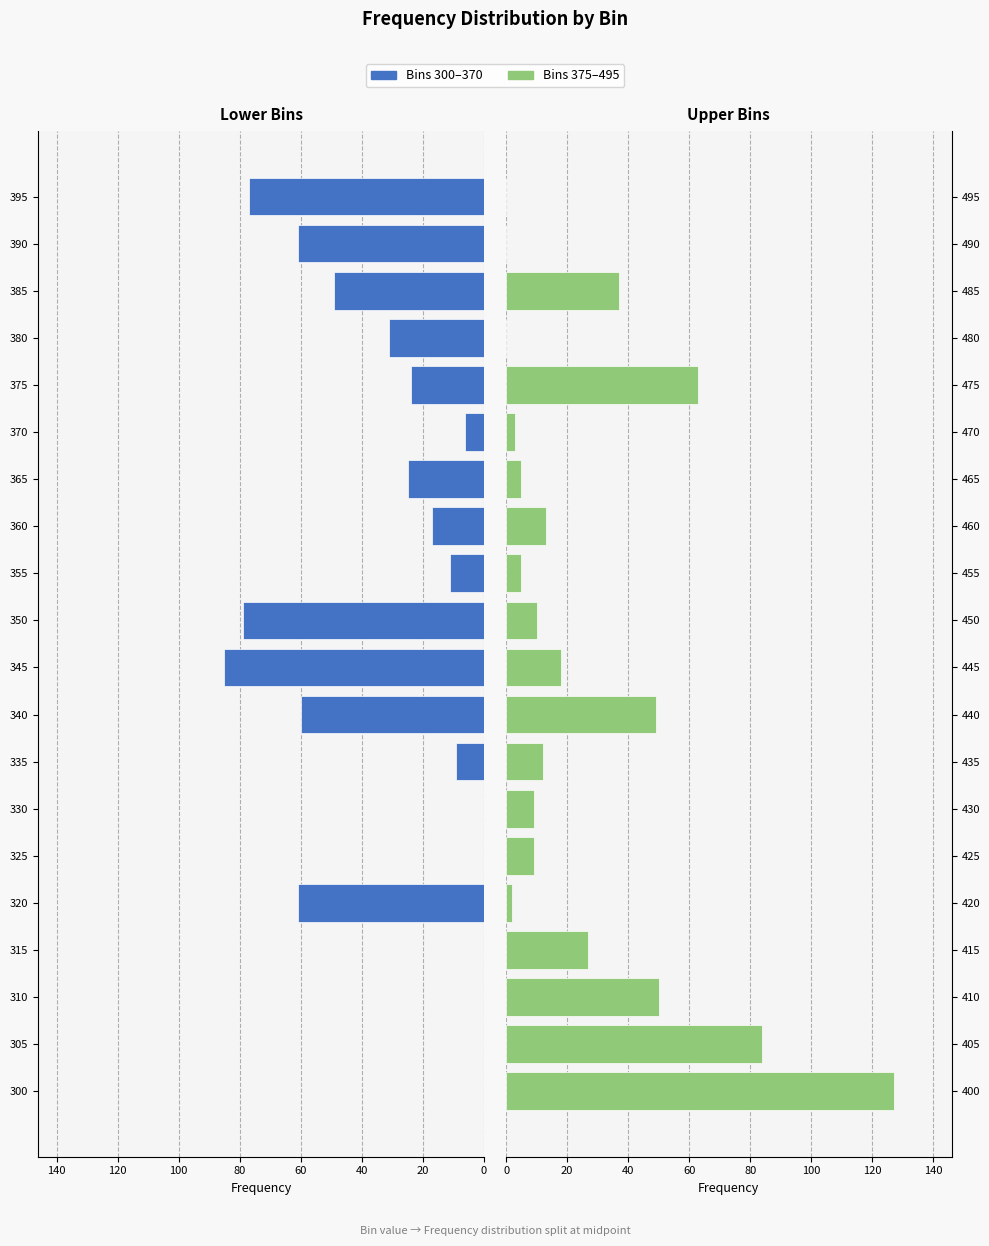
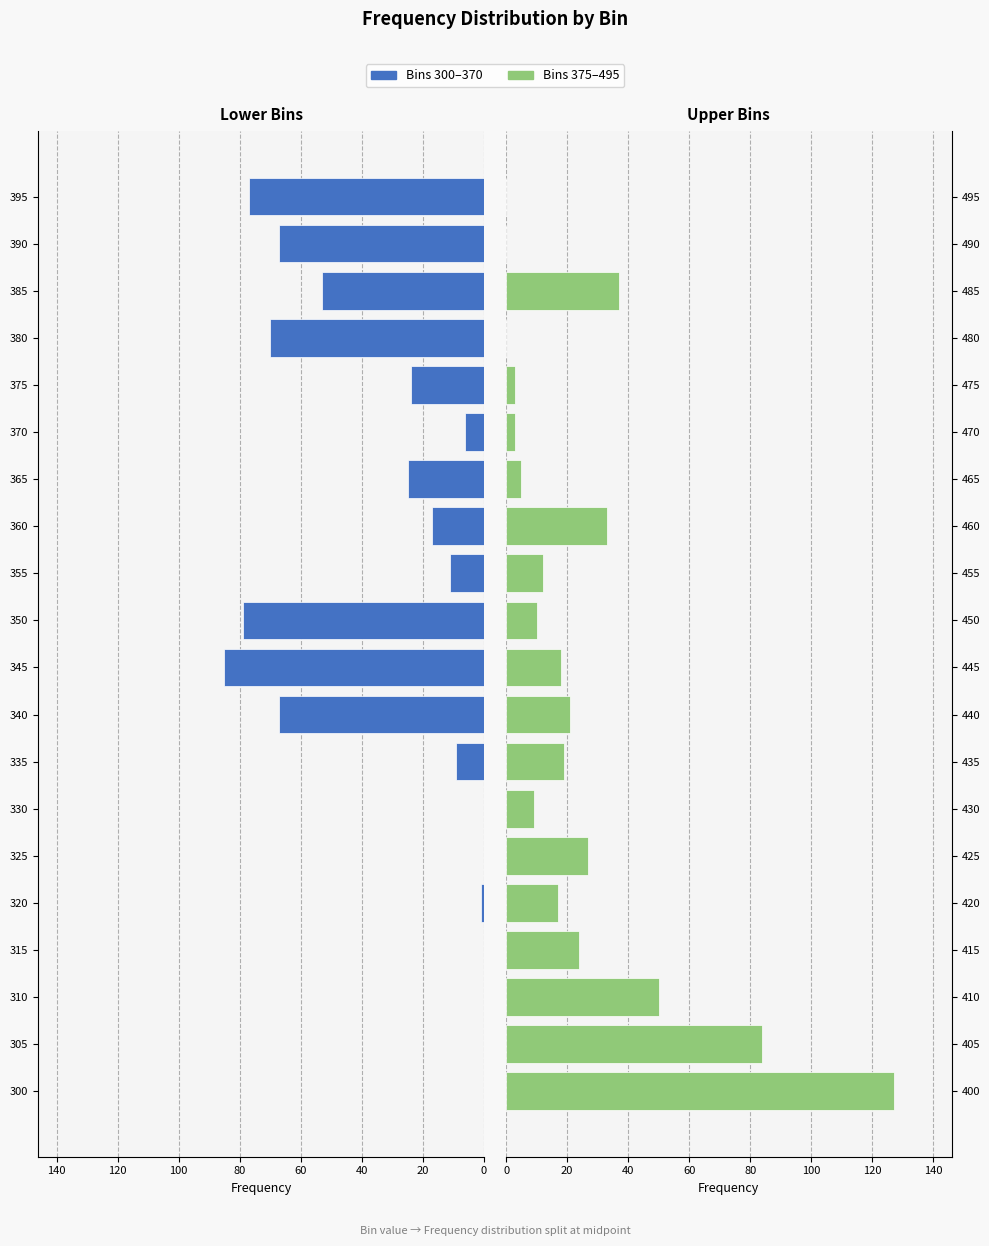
Lower Bins, 390: 61 -> 67
Lower Bins, 385: 49 -> 53
Lower Bins, 380: 31 -> 70
Lower Bins, 340: 60 -> 67
Lower Bins, 320: 61 -> 1
Upper Bins, 475: 63 -> 3
Upper Bins, 460: 13 -> 33
Upper Bins, 455: 5 -> 12
Upper Bins, 440: 49 -> 21
Upper Bins, 435: 12 -> 19
Upper Bins, 425: 9 -> 27
Upper Bins, 420: 2 -> 17
Upper Bins, 415: 27 -> 24
